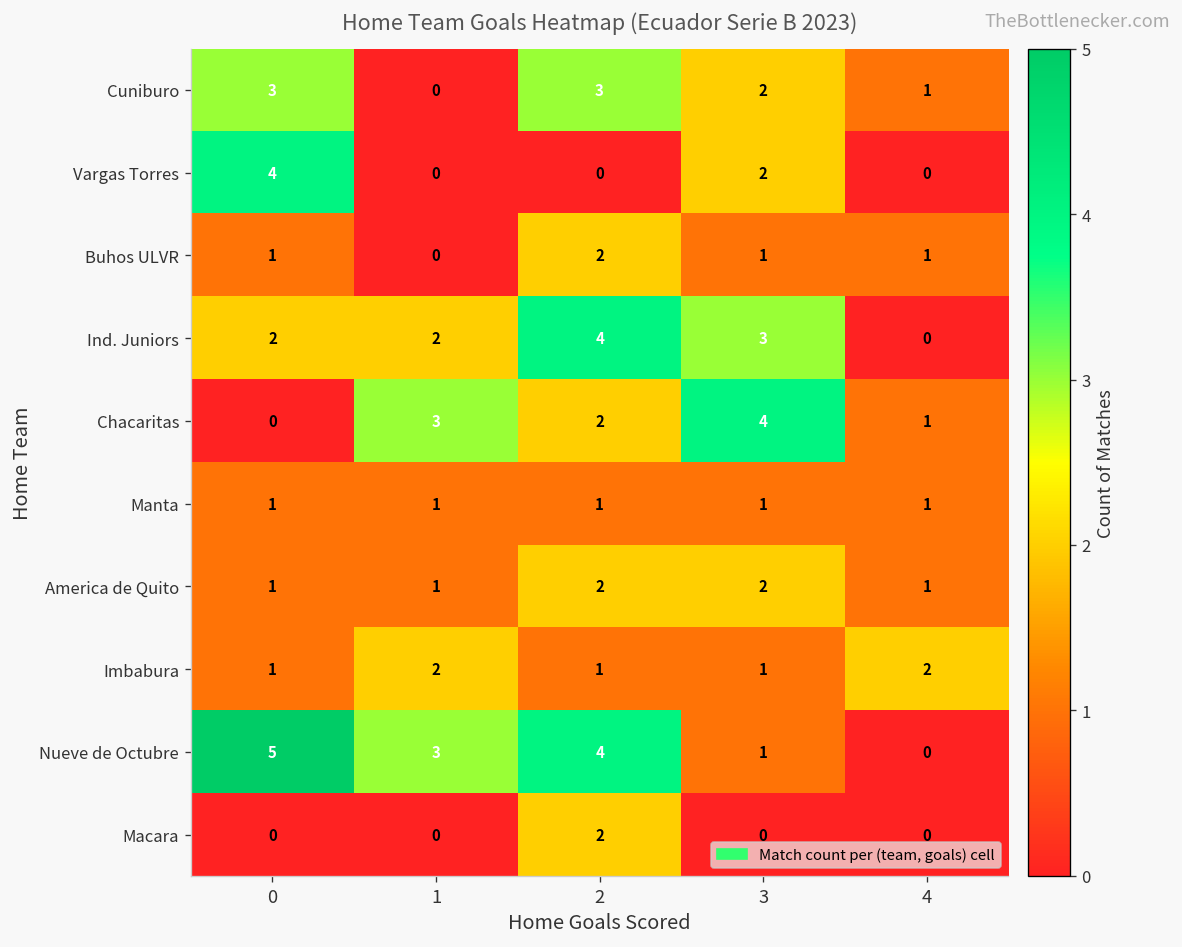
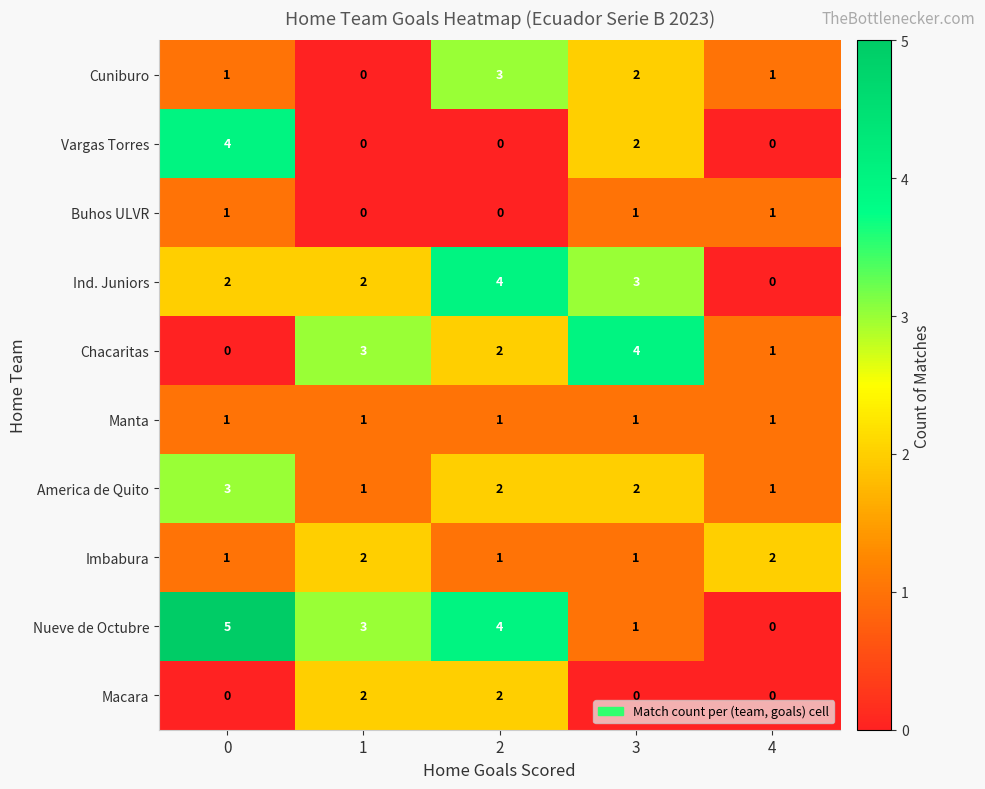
Cuniburo, 0: 3 -> 1
Buhos ULVR, 2: 2 -> 0
America de Quito, 0: 1 -> 3
Macara, 1: 0 -> 2
